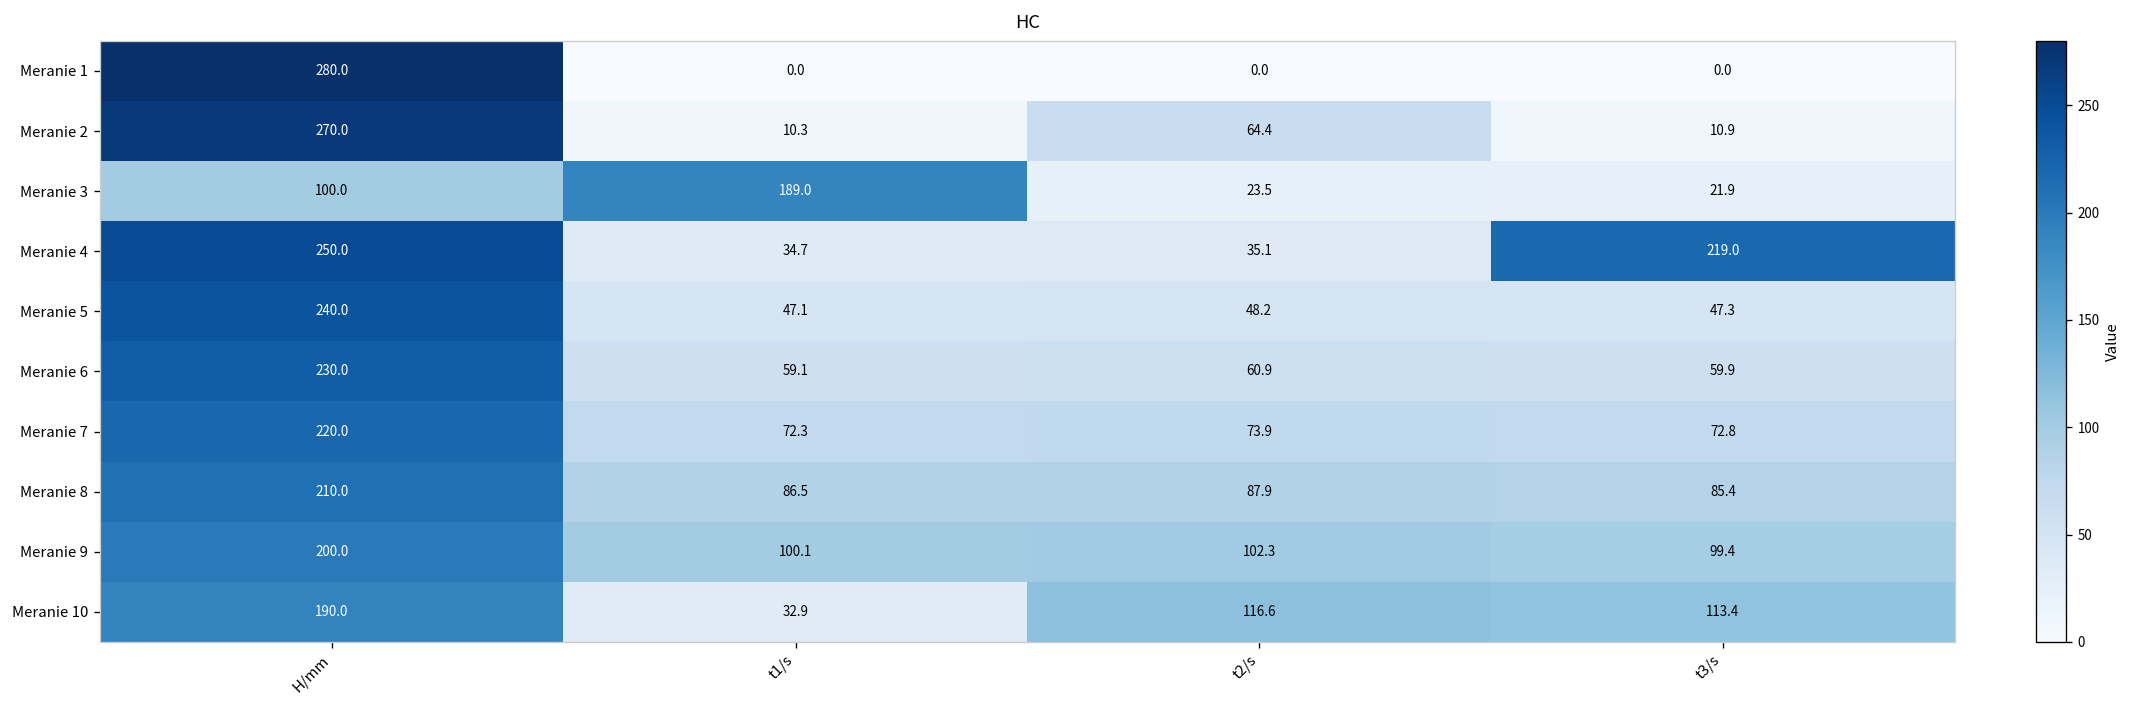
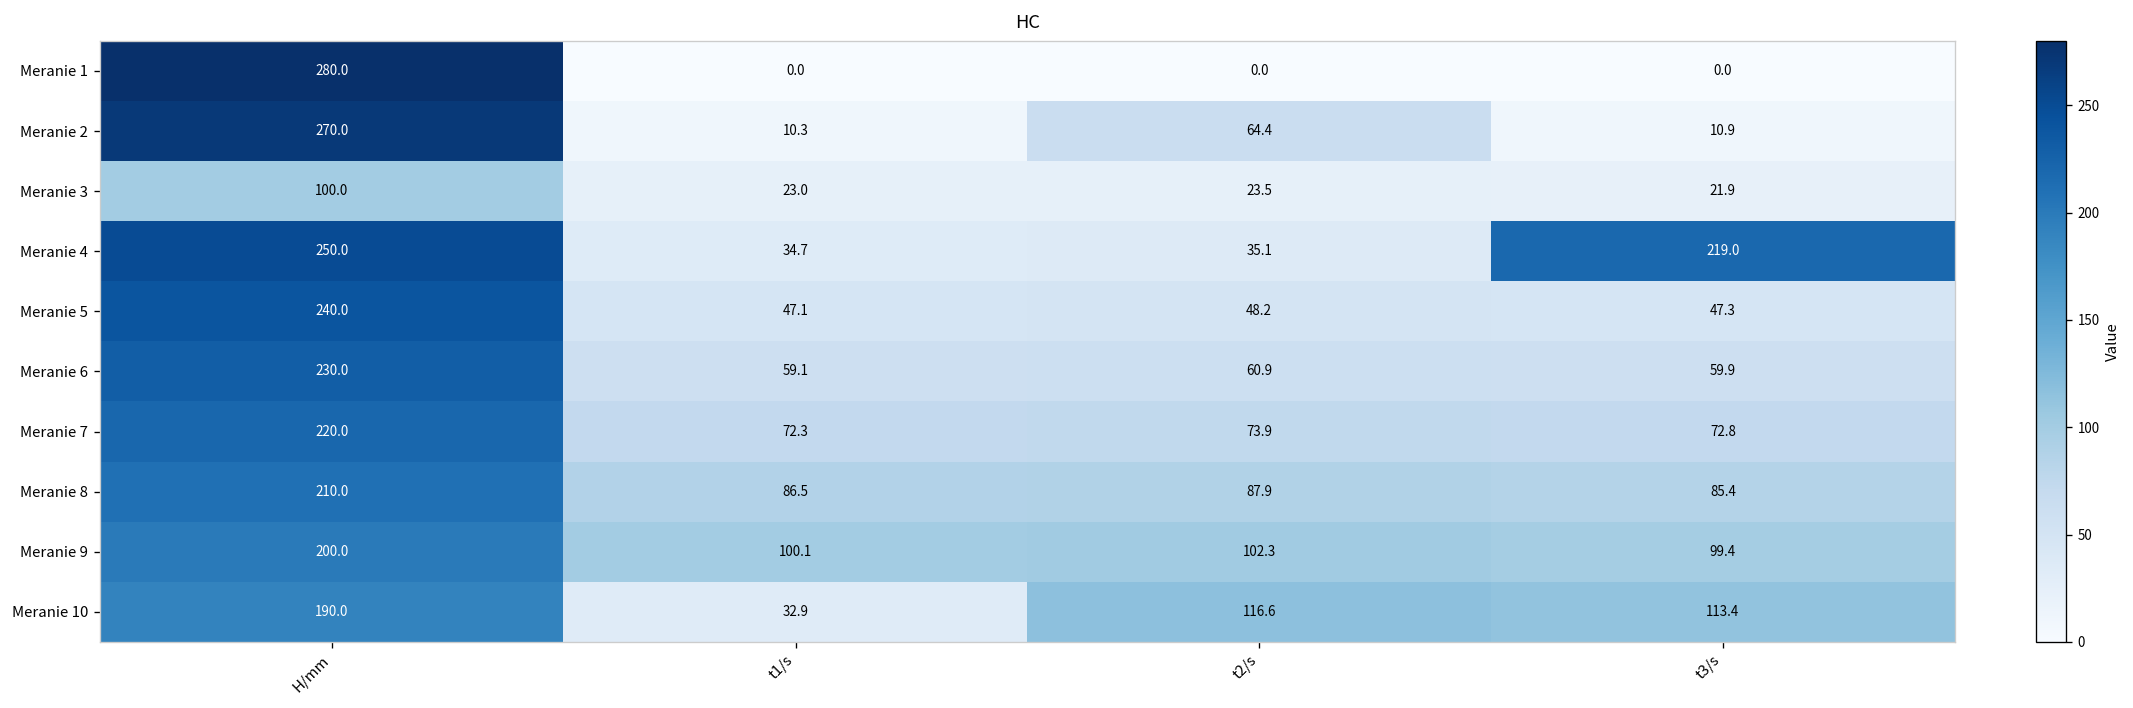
Meranie 3, t1/s: 189.0 -> 23.0
